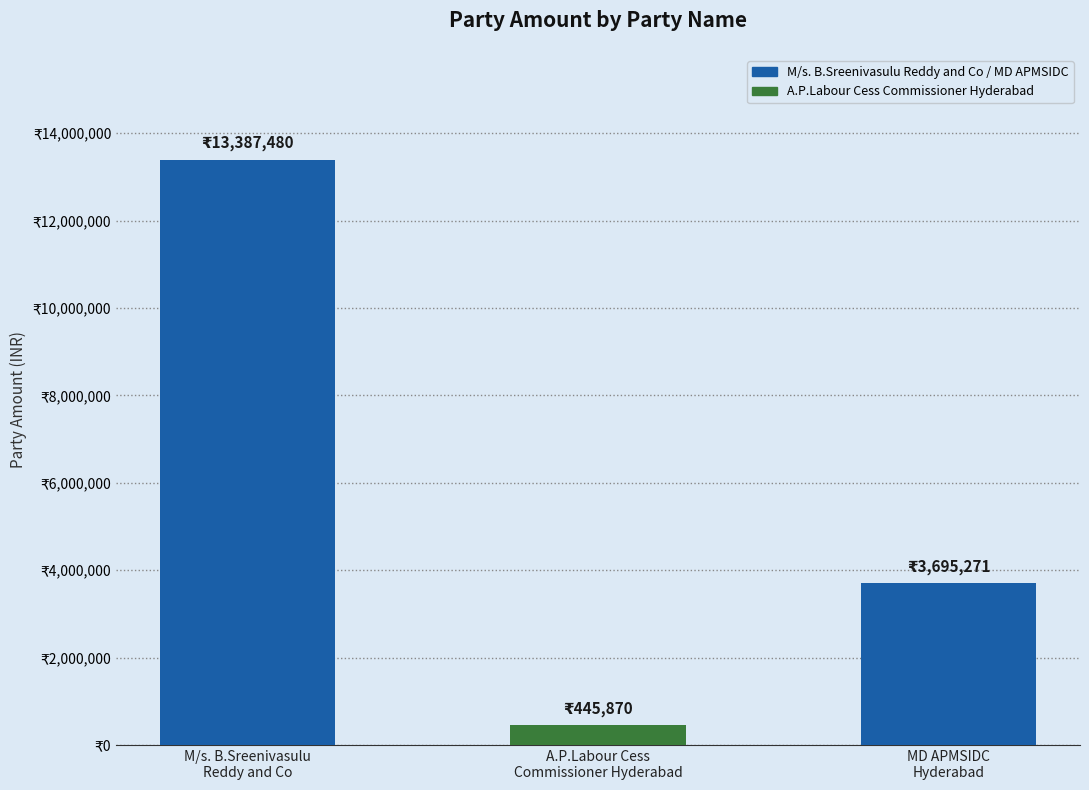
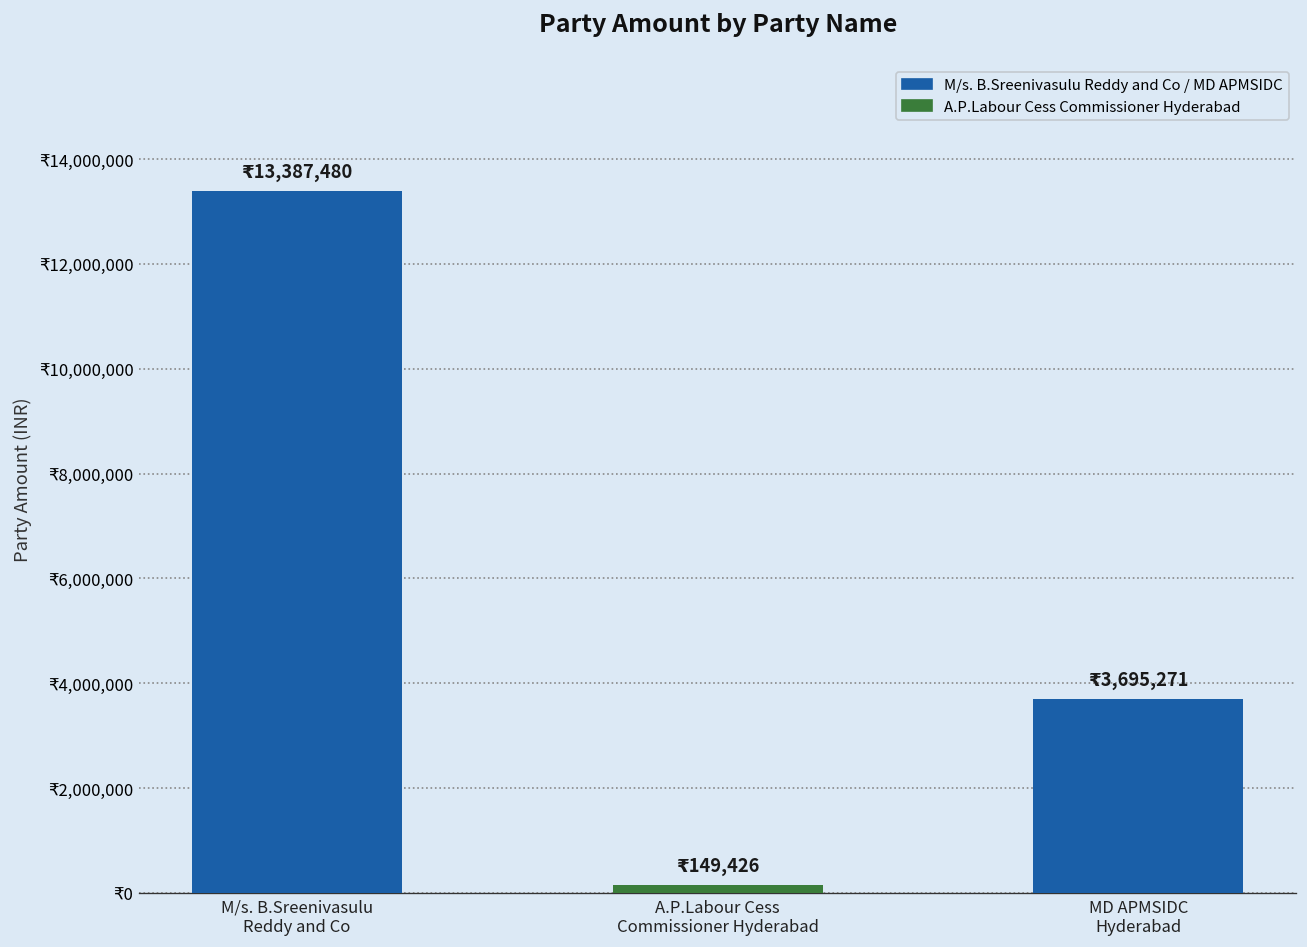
A.P.Labour Cess Commissioner Hyderabad: 445,870 -> 149,426
